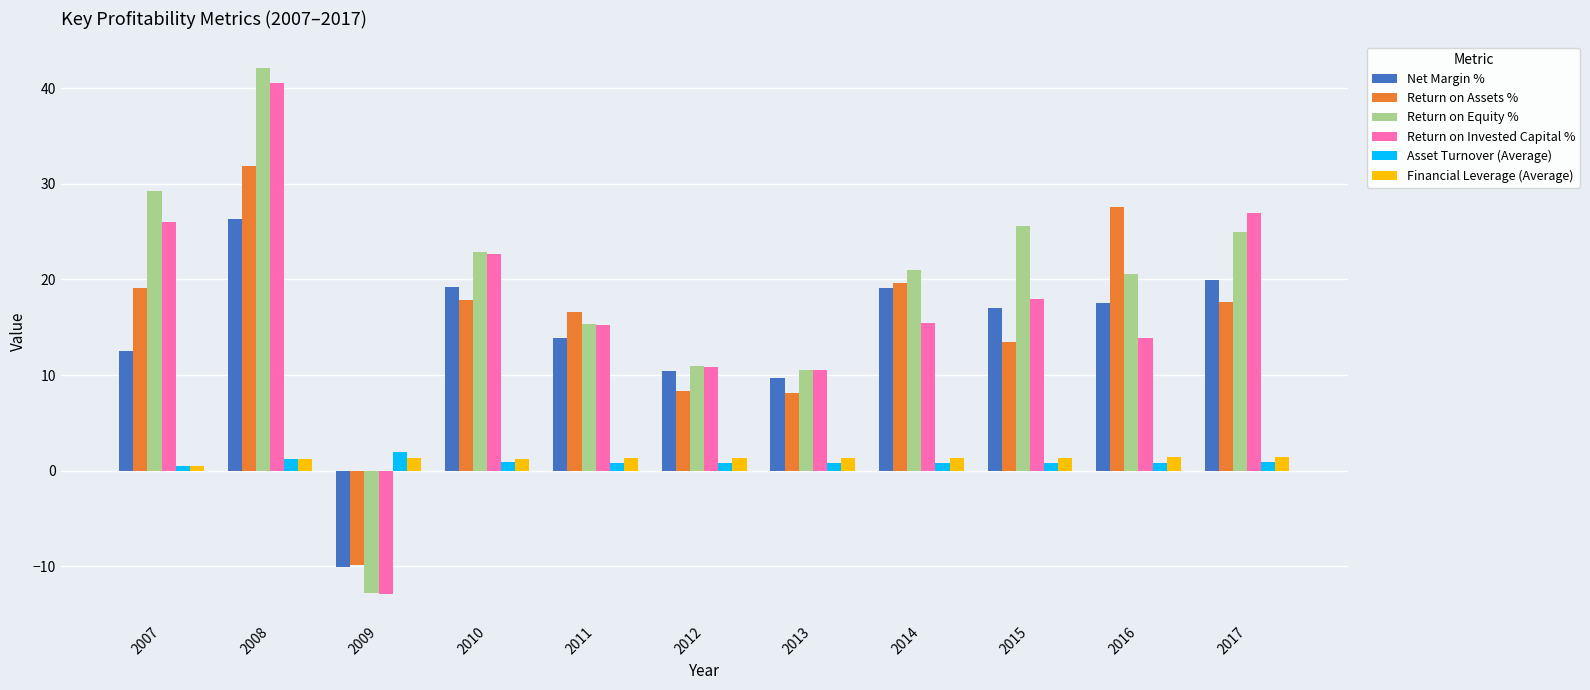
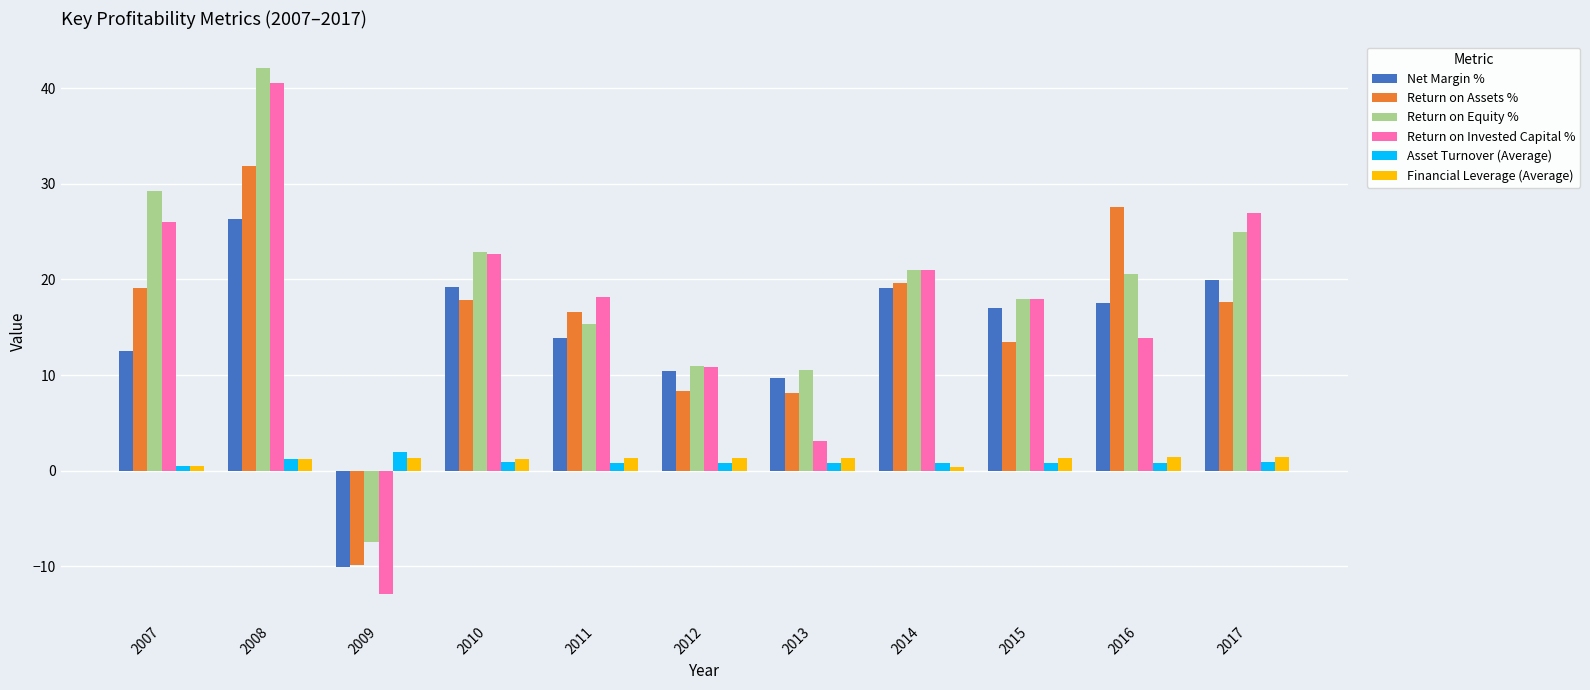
Return on Equity %, 2009: -13 -> -7
Return on Invested Capital %, 2011: 15 -> 18
Return on Invested Capital %, 2013: 11 -> 3
Return on Invested Capital %, 2014: 15 -> 21
Financial Leverage (Average), 2014: 1 -> 0
Return on Equity %, 2015: 26 -> 18
